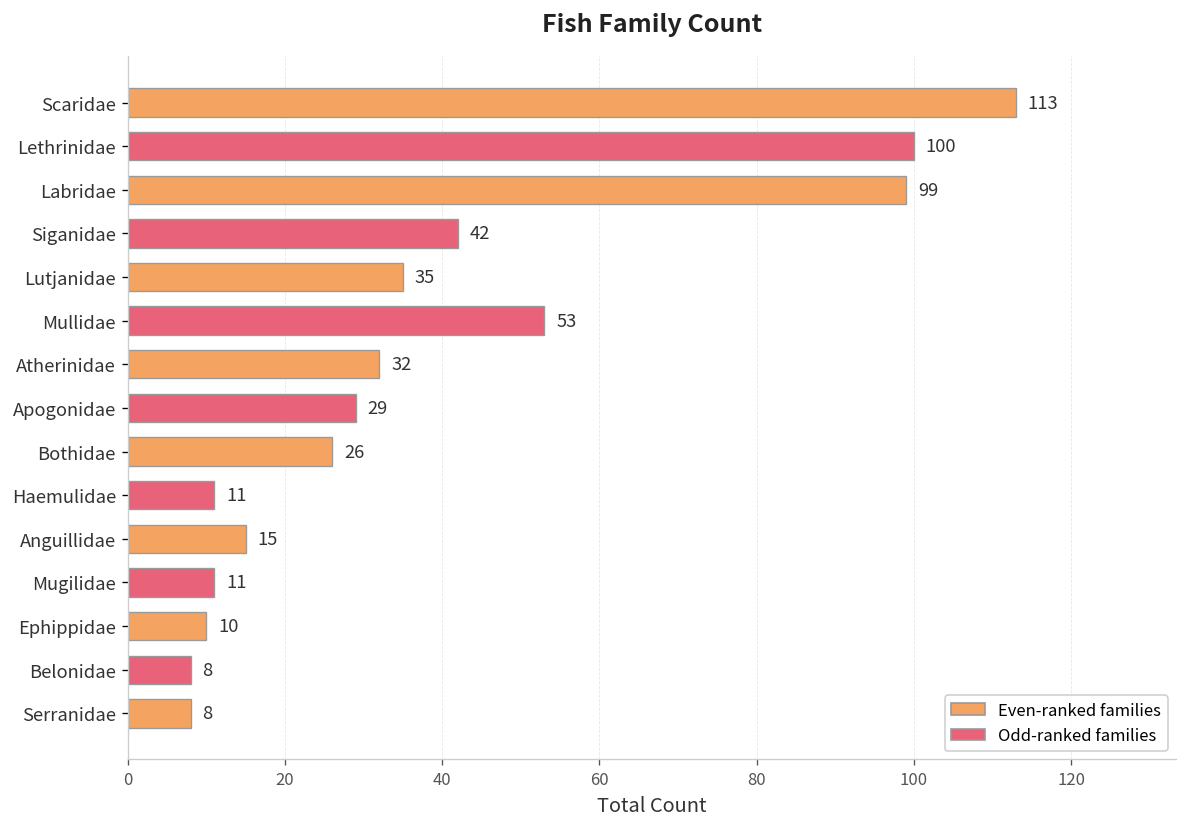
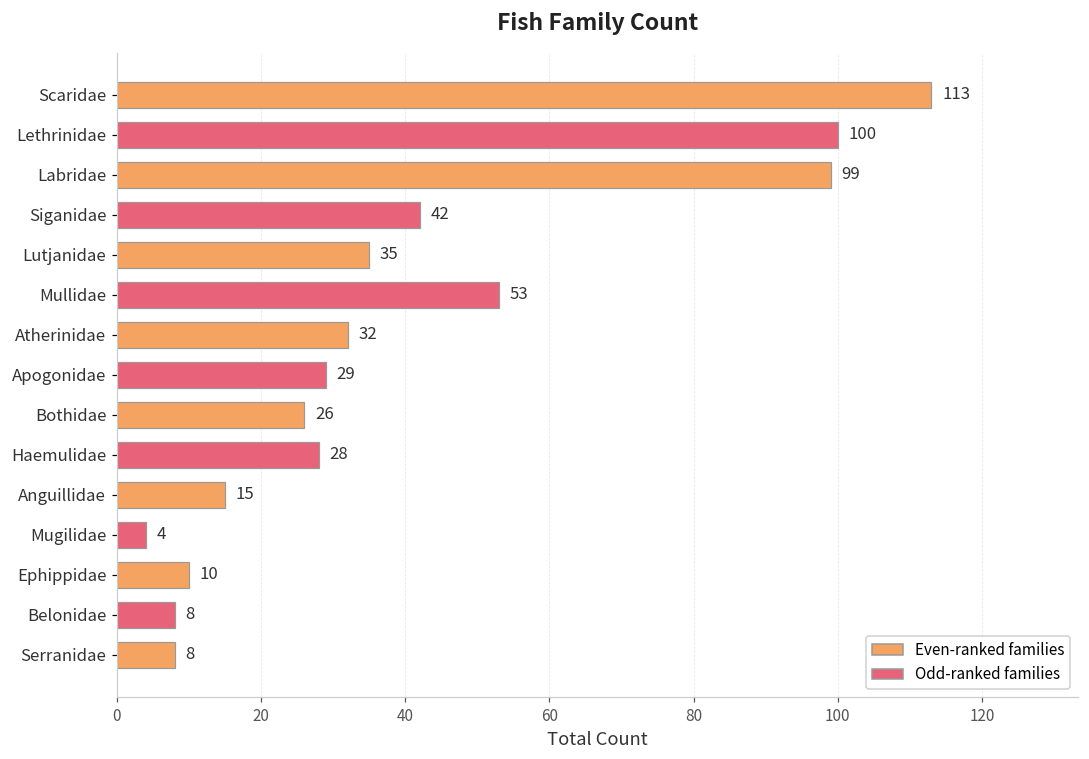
Haemulidae: 11 -> 28
Mugilidae: 11 -> 4
